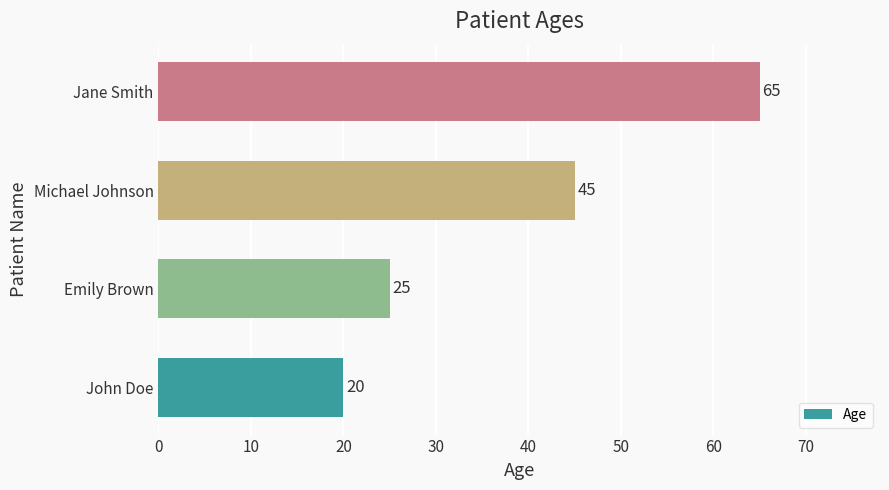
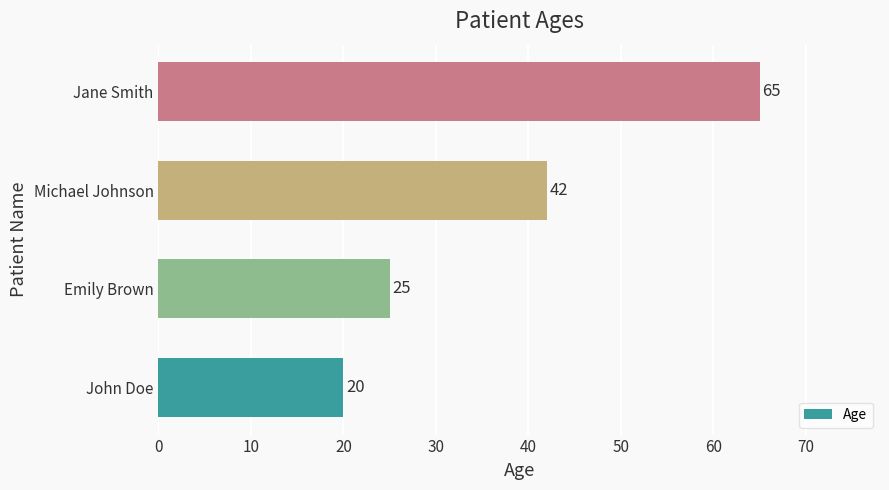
Michael Johnson: 45 -> 42
